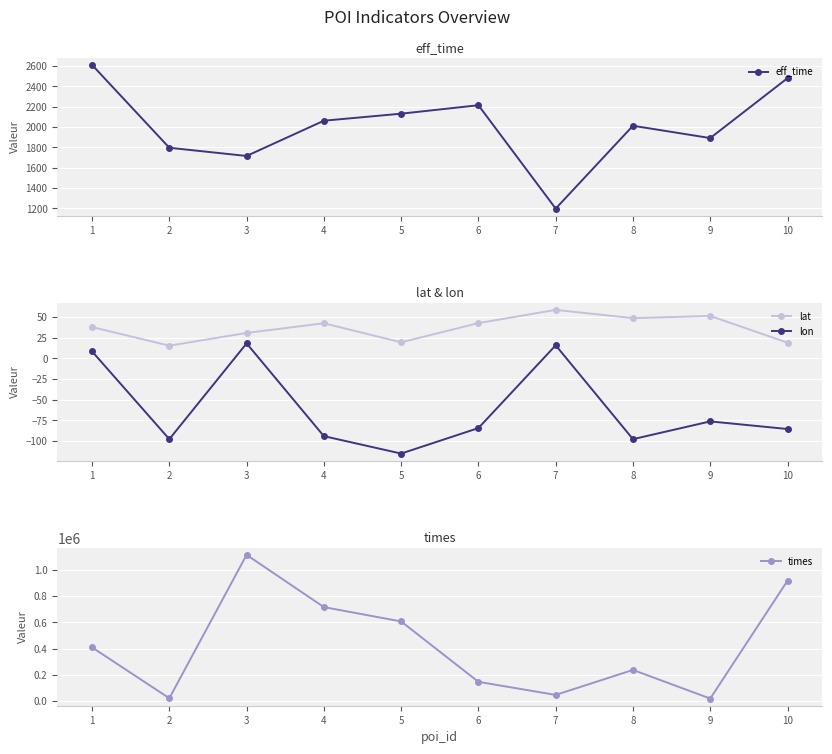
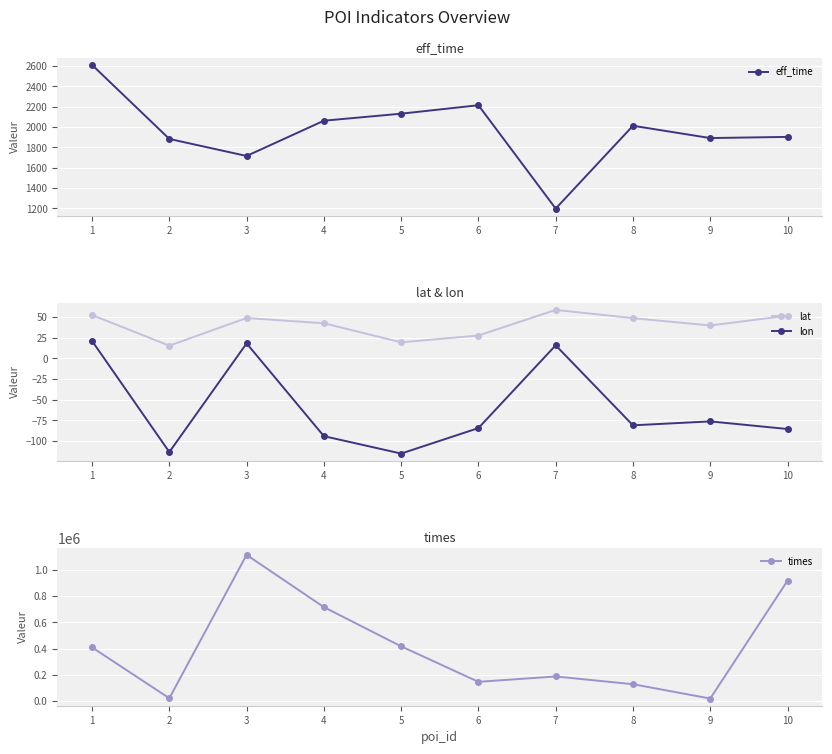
eff_time, 2: 1800 -> 1880
eff_time, 10: 2480 -> 1900
lat & lon, lat, 1: 40 -> 50
lat & lon, lon, 1: 10 -> 20
lat & lon, lon, 2: -100 -> -110
lat & lon, lat, 3: 30 -> 50
lat & lon, lat, 6: 40 -> 30
lat & lon, lon, 8: -100 -> -80
lat & lon, lat, 9: 50 -> 40
lat & lon, lat, 10: 20 -> 50
times, 5: 610000 -> 420000
times, 7: 50000 -> 190000
times, 8: 240000 -> 130000
